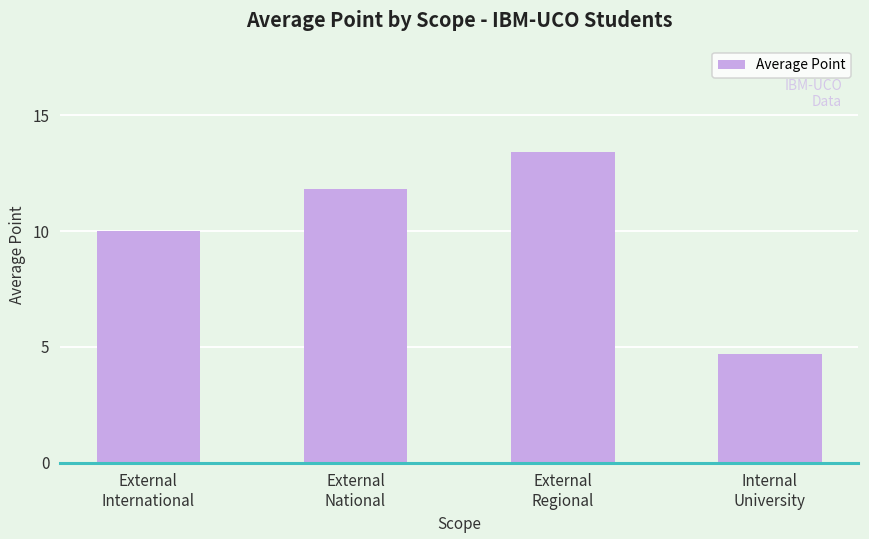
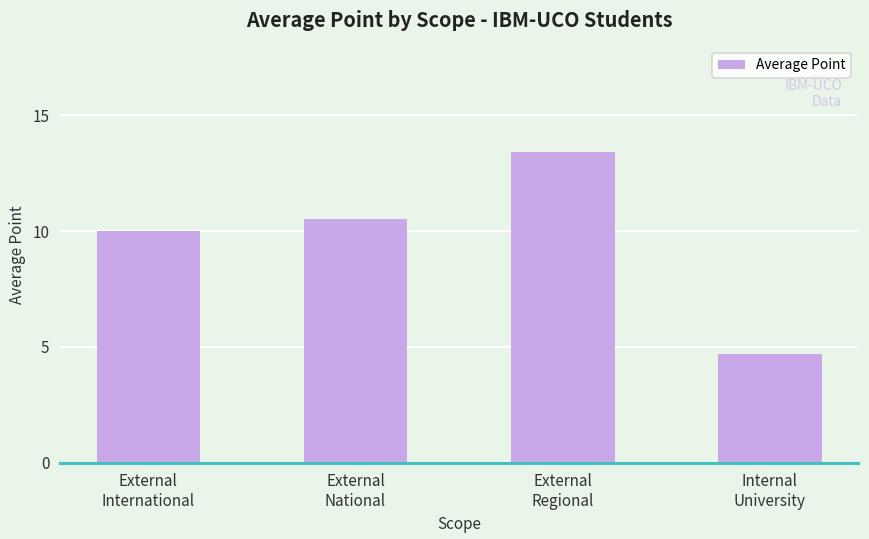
External National: 11.8 -> 10.5
